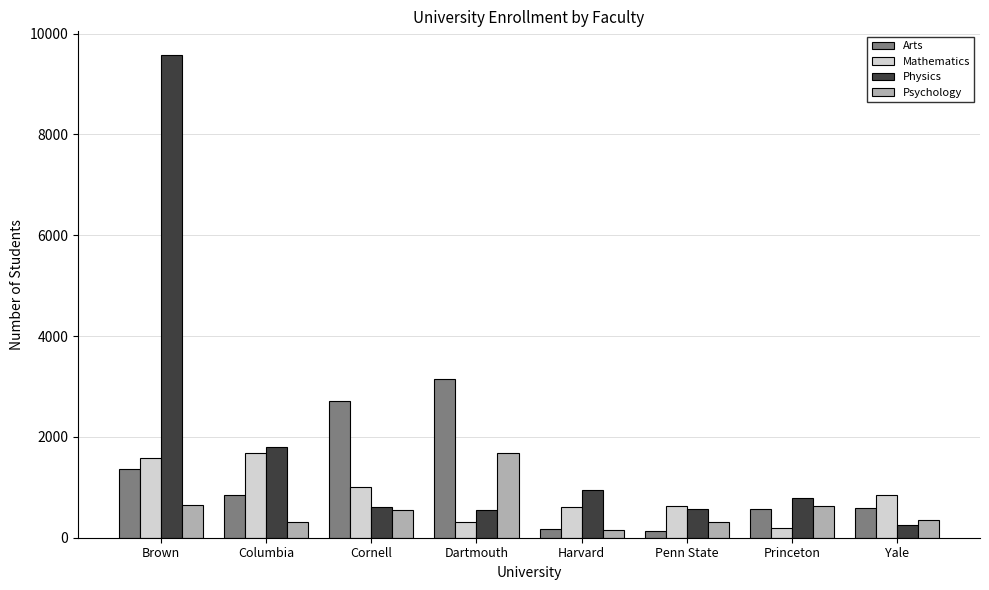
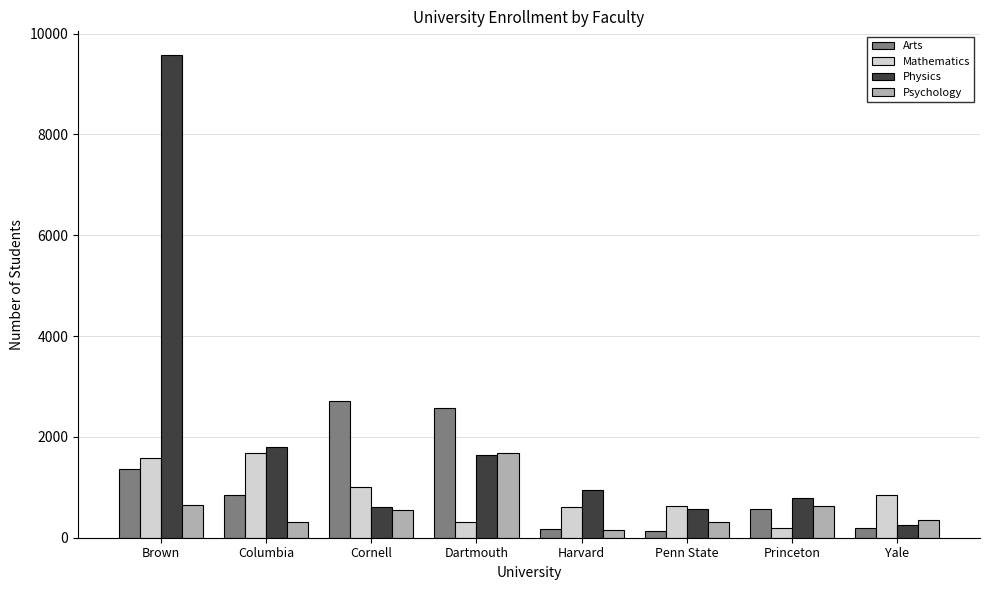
Arts, Dartmouth: 3200 -> 2600
Physics, Dartmouth: 500 -> 1600
Arts, Yale: 600 -> 200
